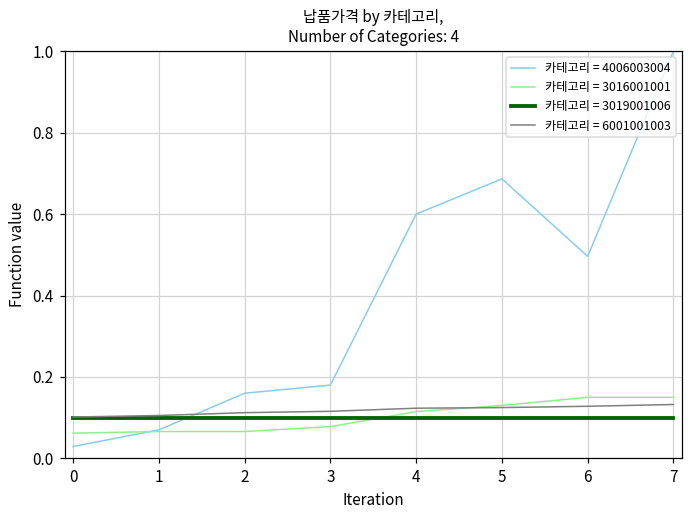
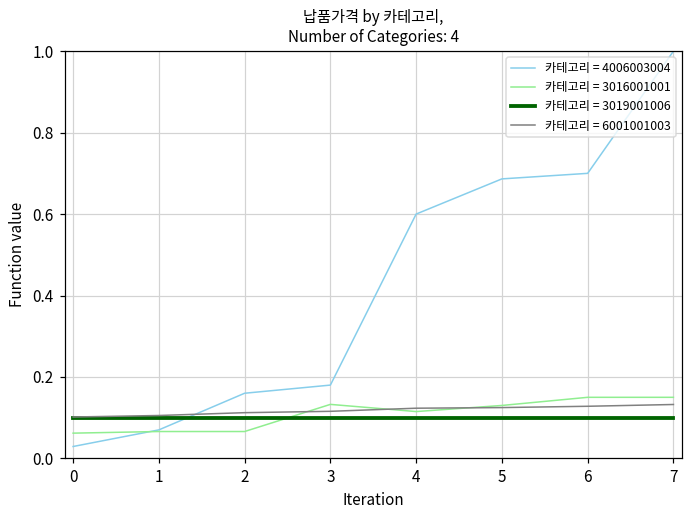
카테고리 = 3016001001, 3: 0.08 -> 0.13
카테고리 = 4006003004, 6: 0.50 -> 0.70
